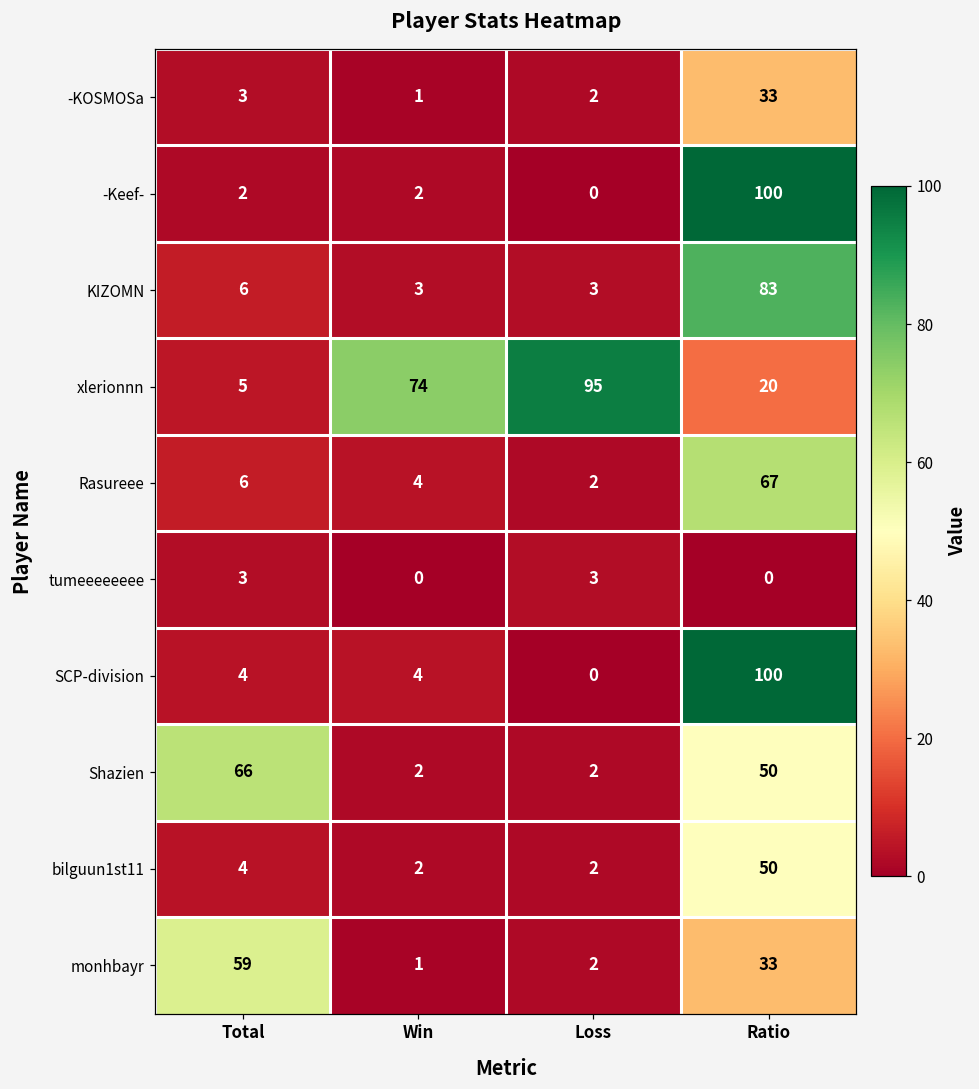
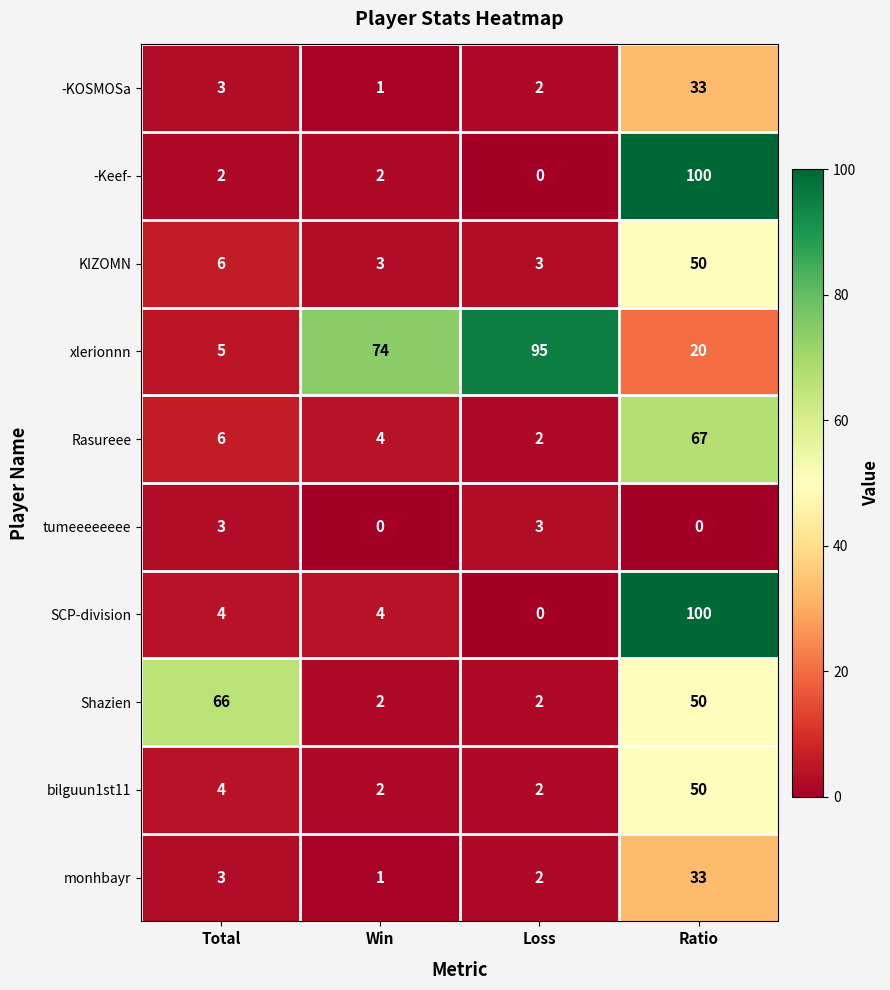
KIZOMN, Ratio: 83 -> 50
monhbayr, Total: 59 -> 3
